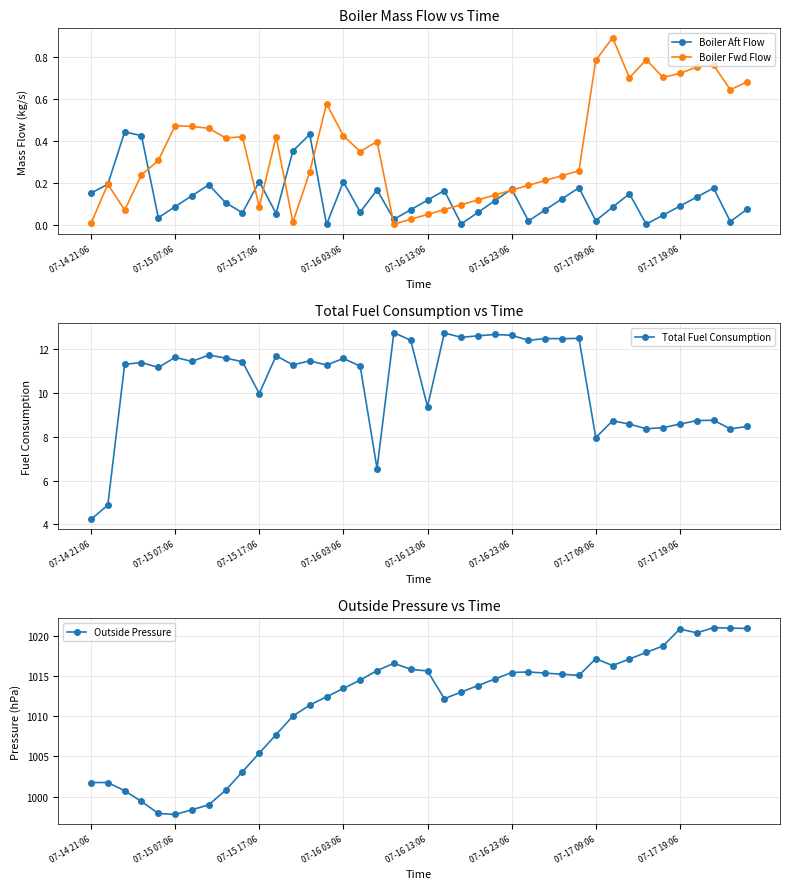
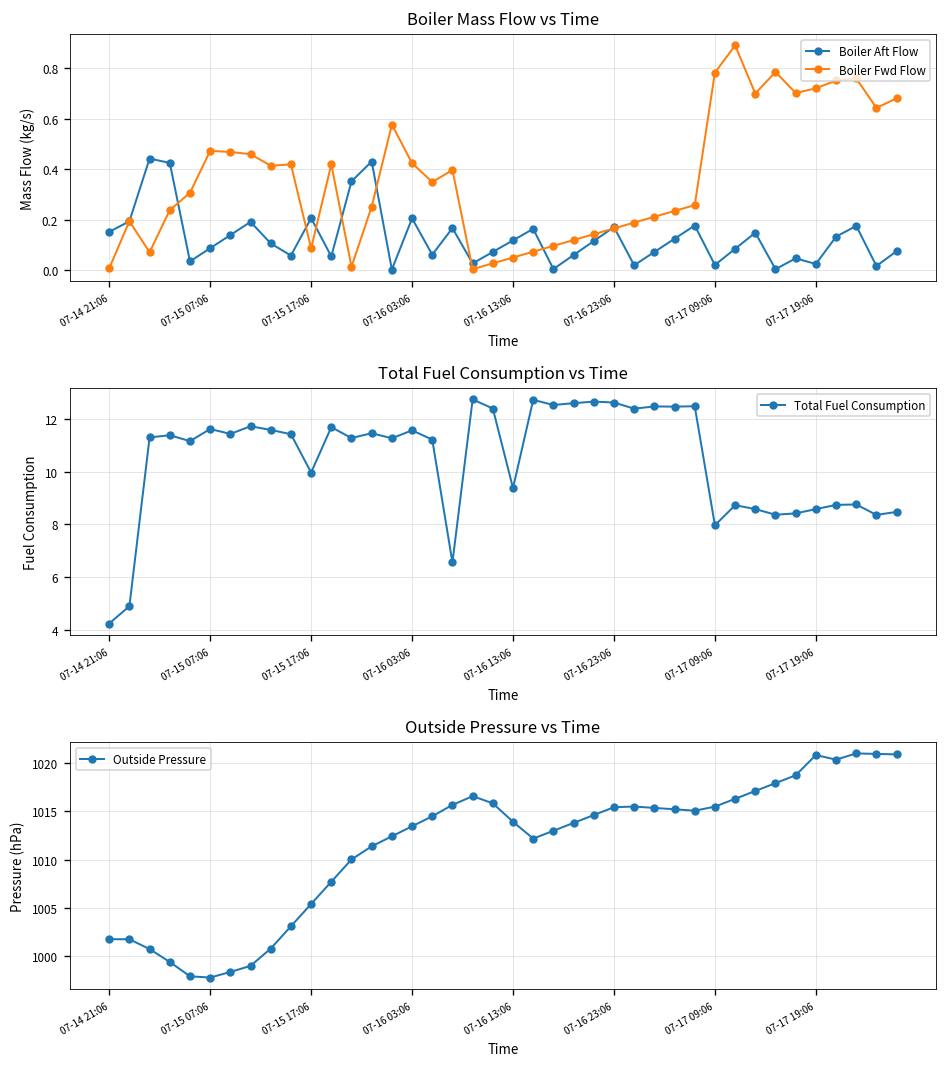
Boiler Mass Flow vs Time, Boiler Aft Flow, 07-17 19:06: 0.09 -> 0.02
Outside Pressure vs Time, 07-16 13:06: 1016 -> 1014
Outside Pressure vs Time, 07-17 09:06: 1017 -> 1015
